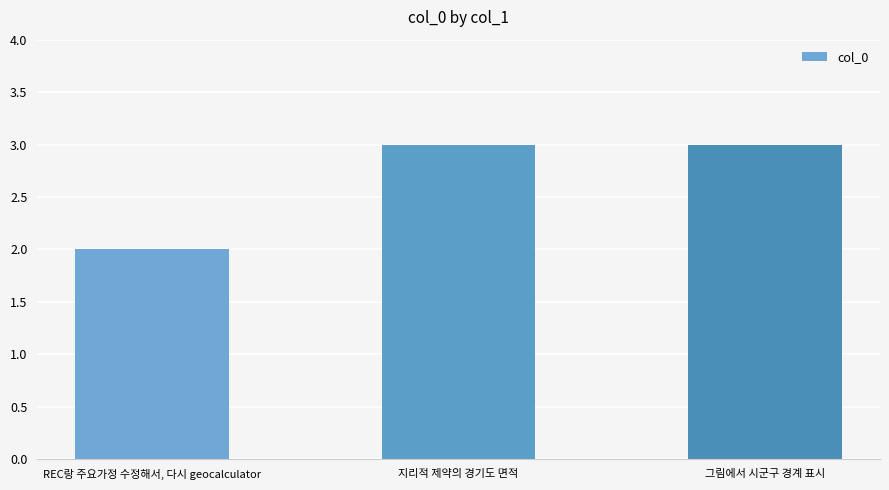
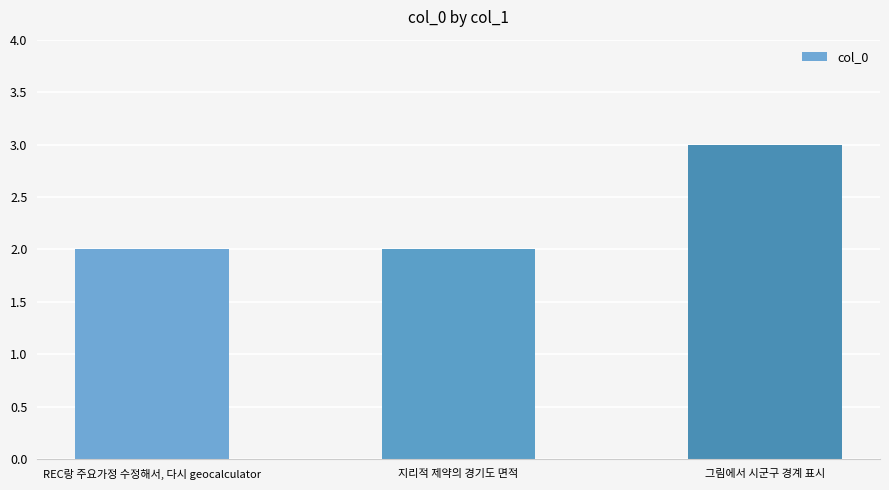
지리적 제약의 경기도 면적: 3 -> 2
